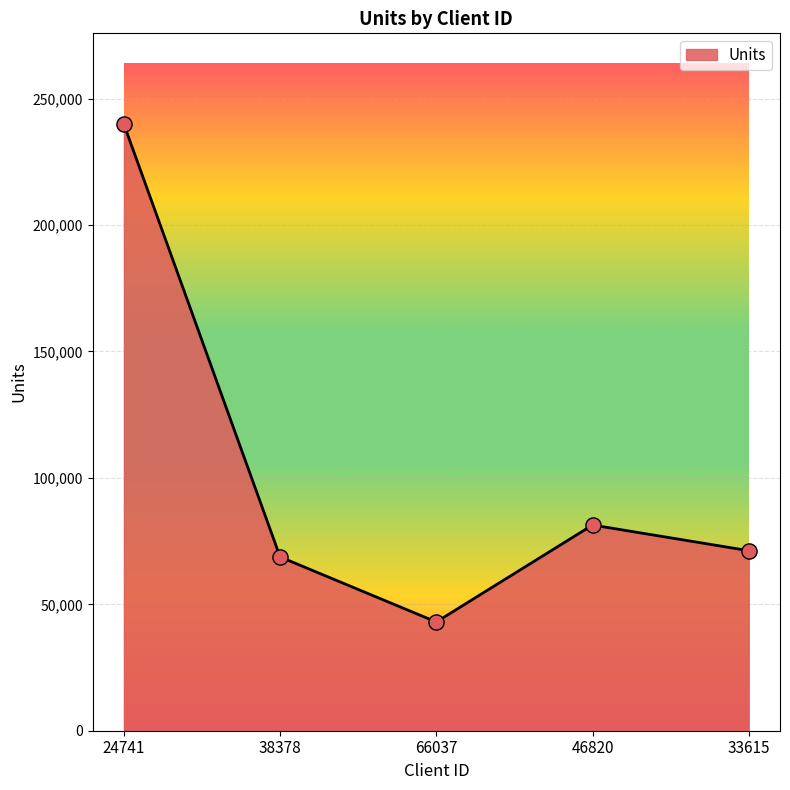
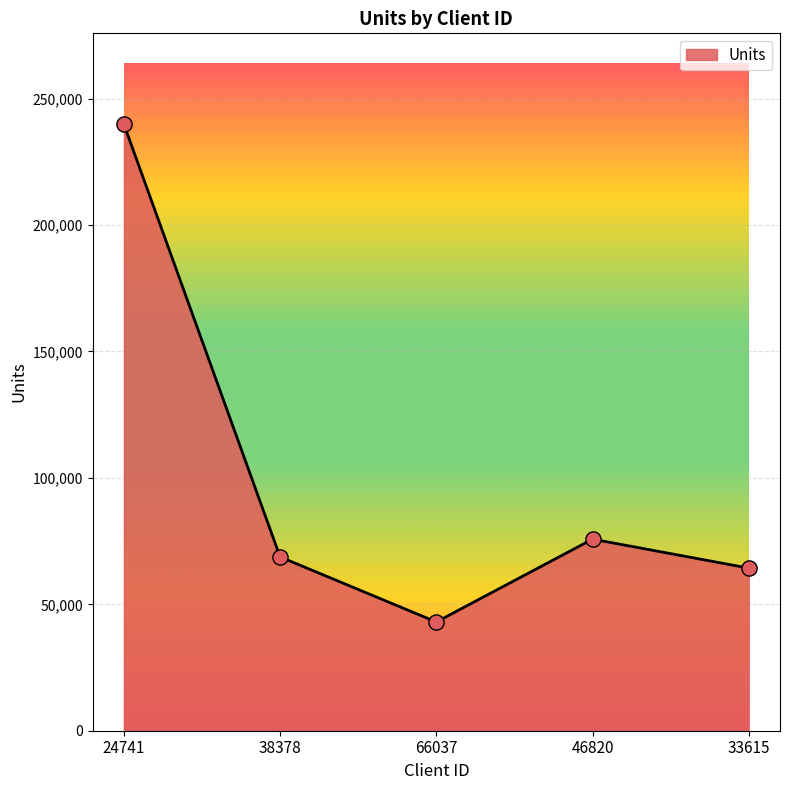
46820: 81,000 -> 76,000
33615: 71,000 -> 64,000
